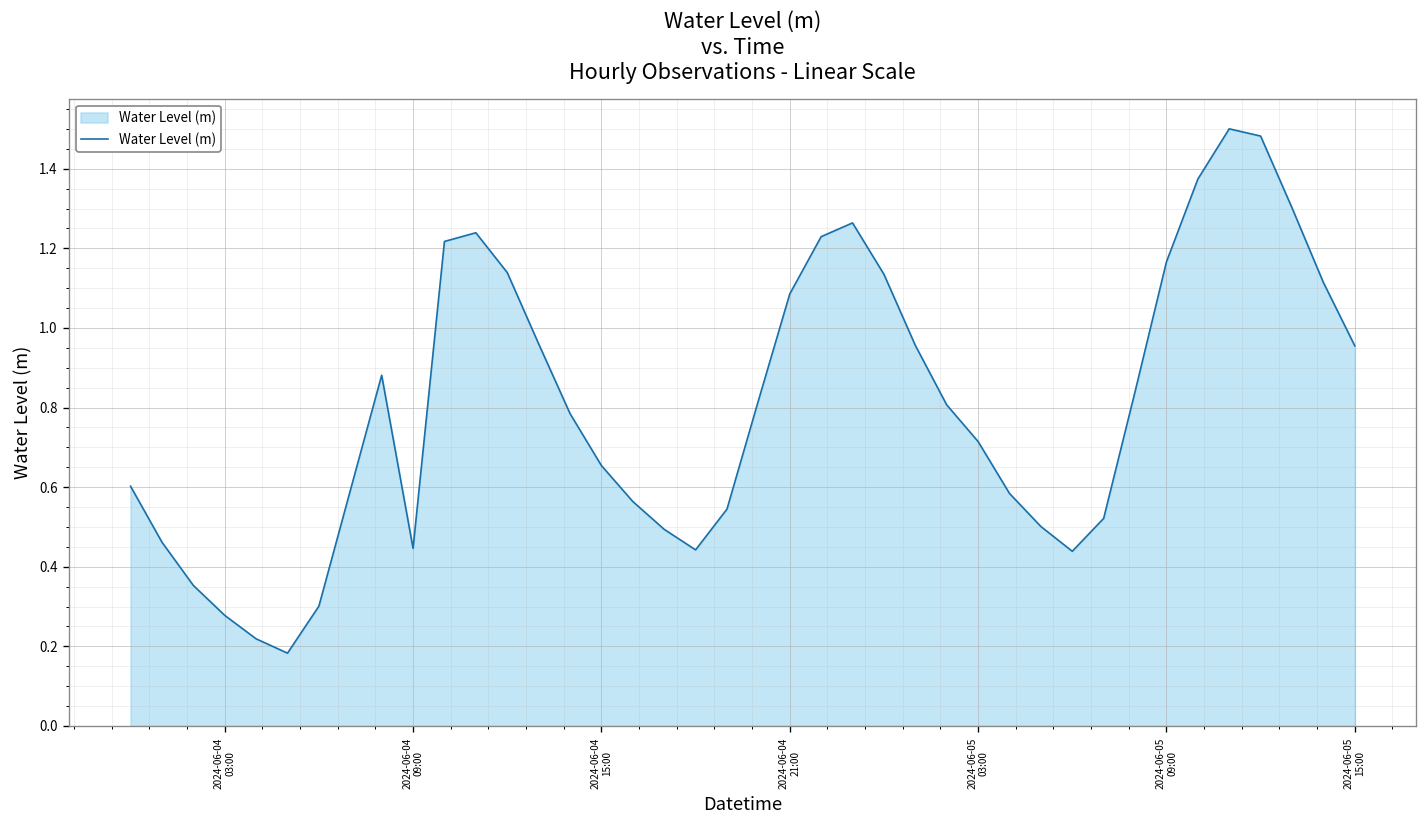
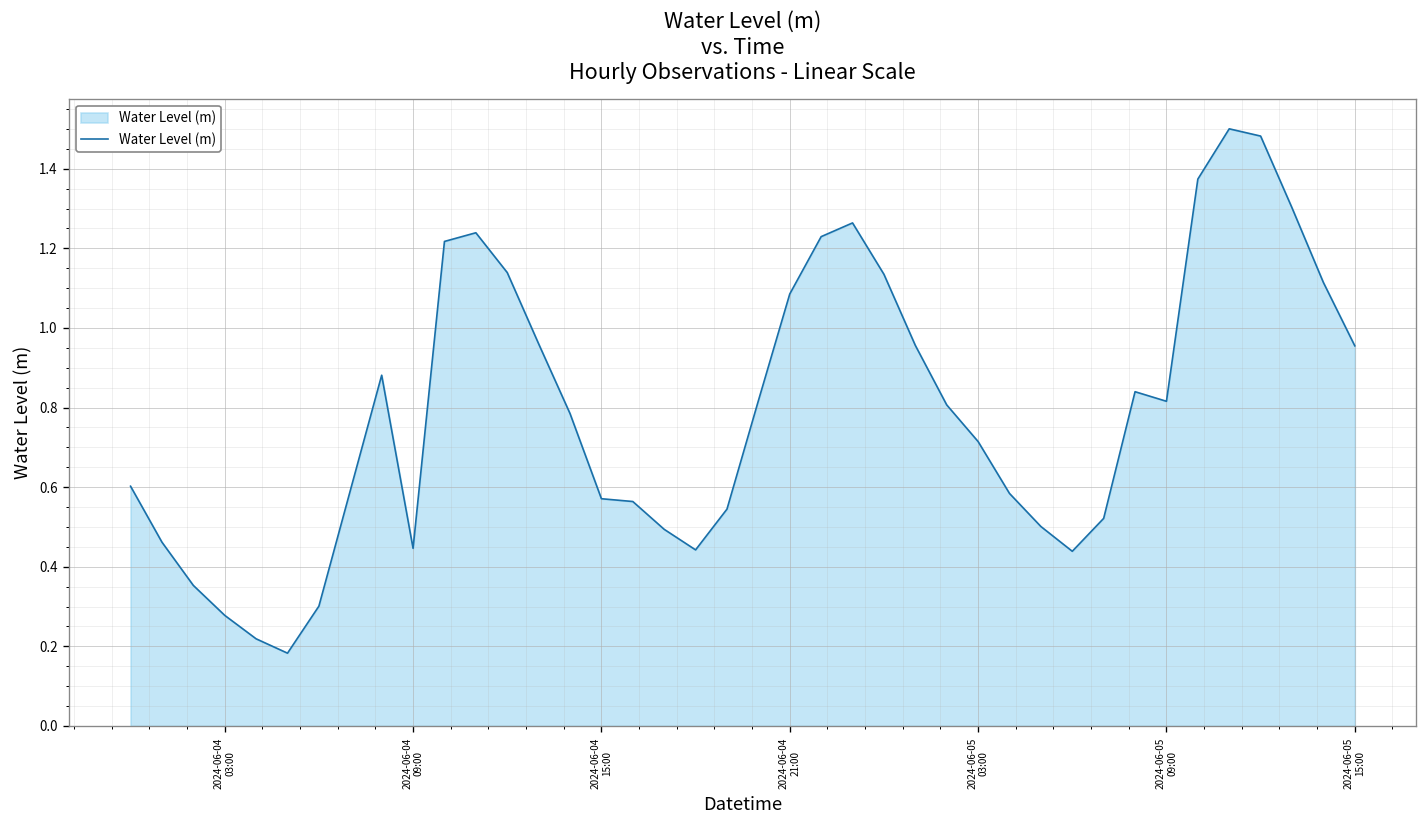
2024-06-04 15:00: 0.65 -> 0.57
2024-06-05 09:00: 1.17 -> 0.82
